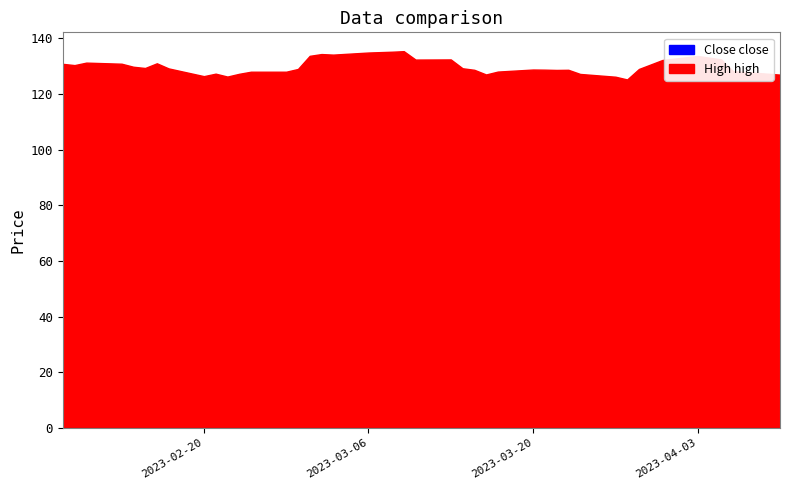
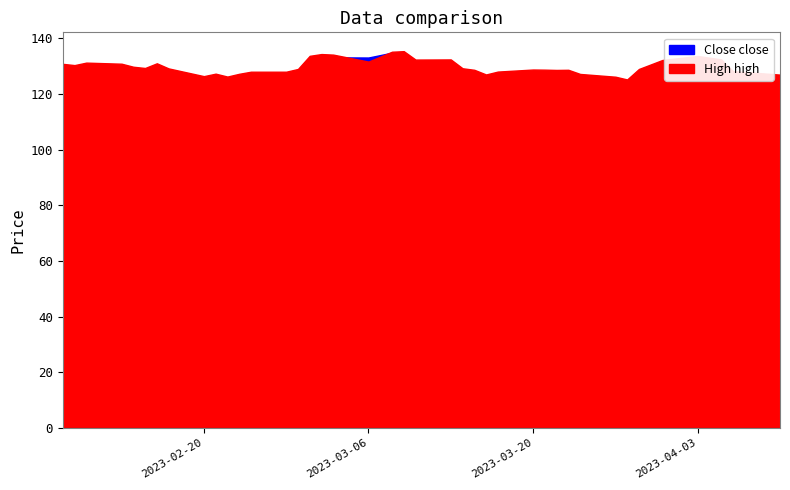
High high, 2023-03-06: 135 -> 132
